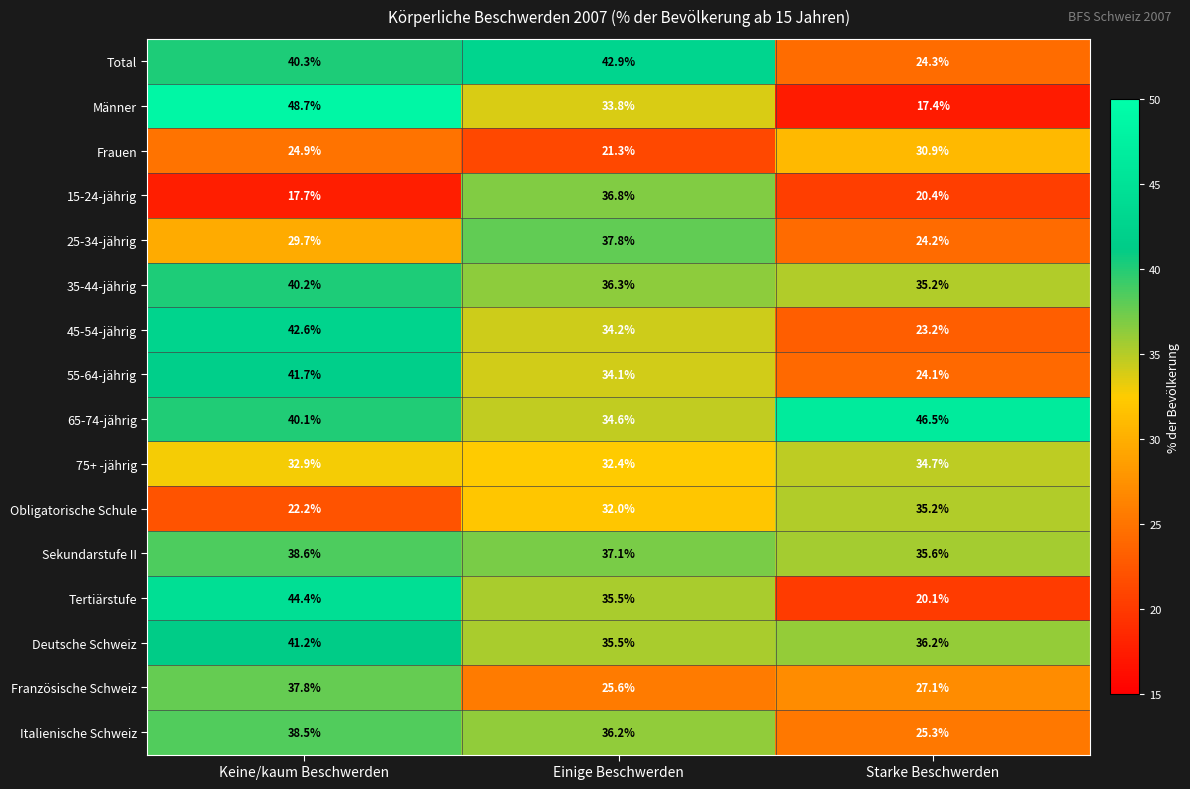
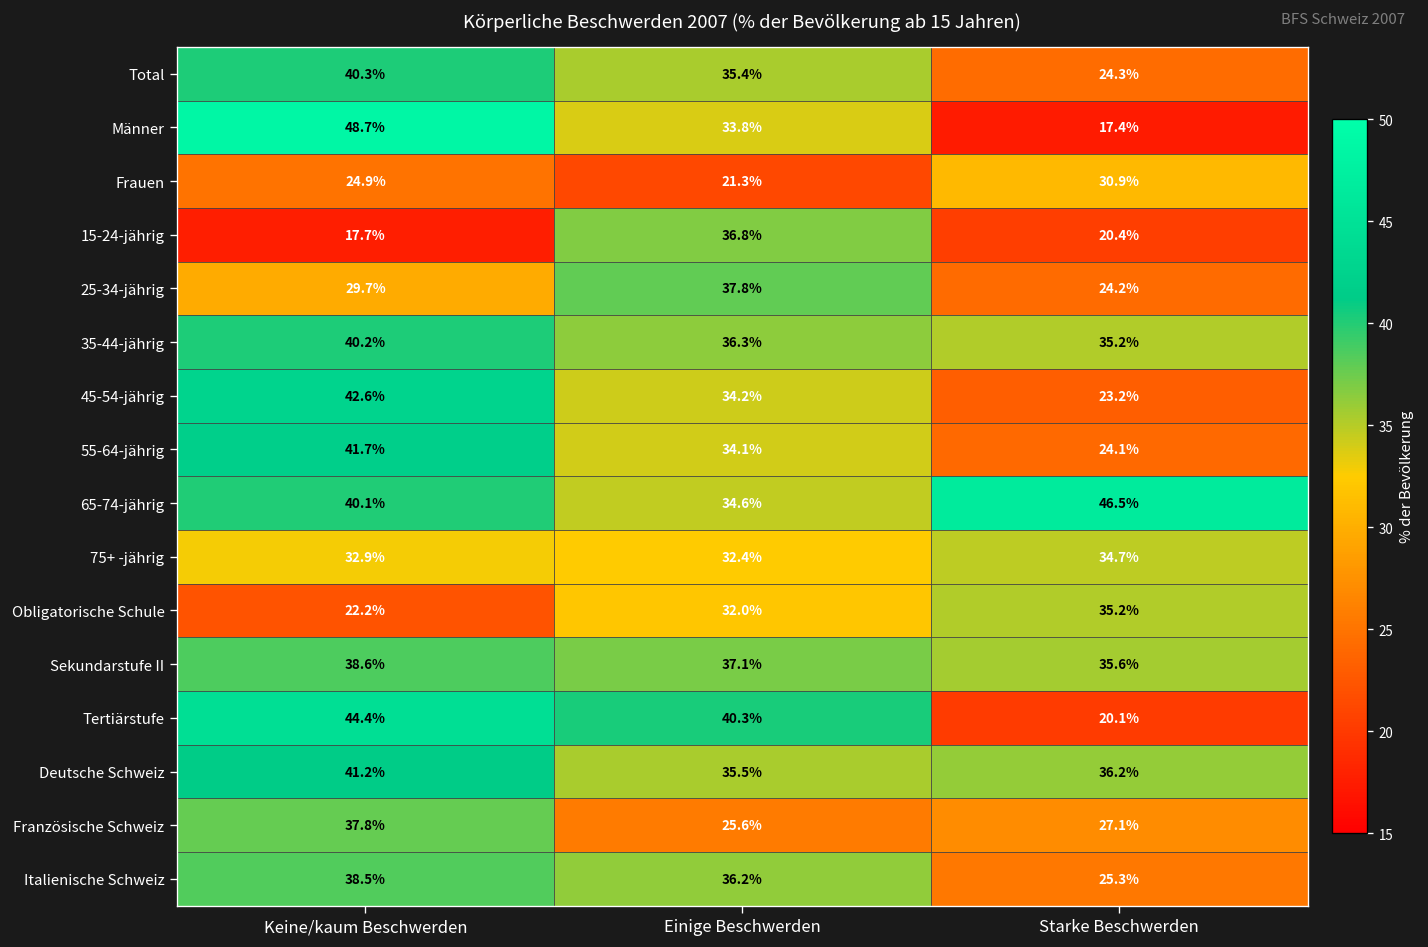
Total, Einige Beschwerden: 42.9% -> 35.4%
Tertiärstufe, Einige Beschwerden: 35.5% -> 40.3%
